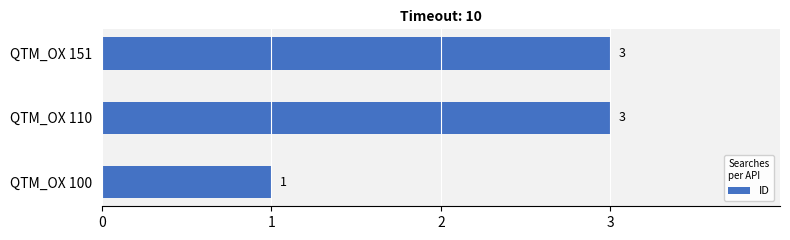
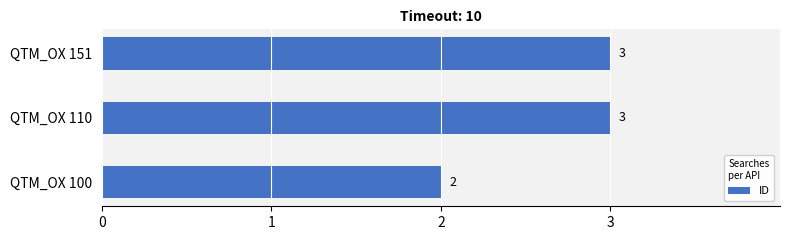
QTM_OX 100: 1 -> 2
